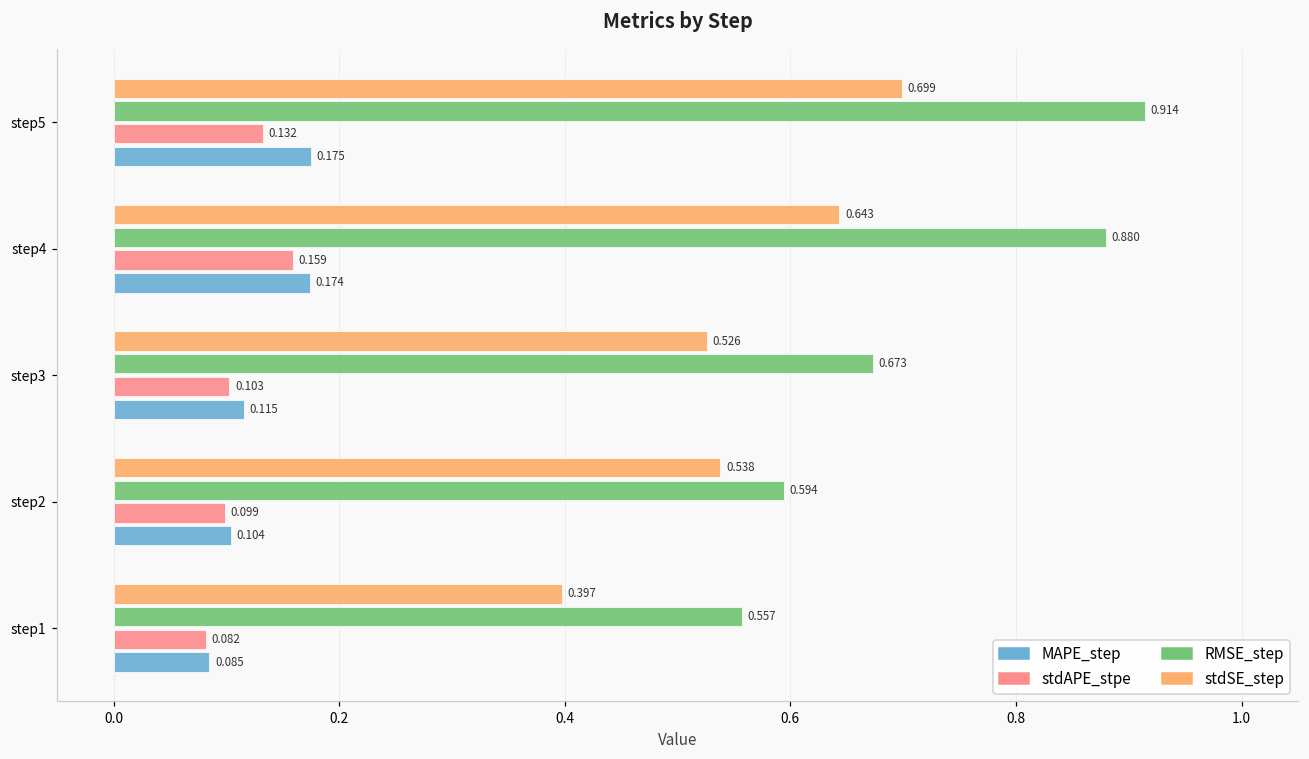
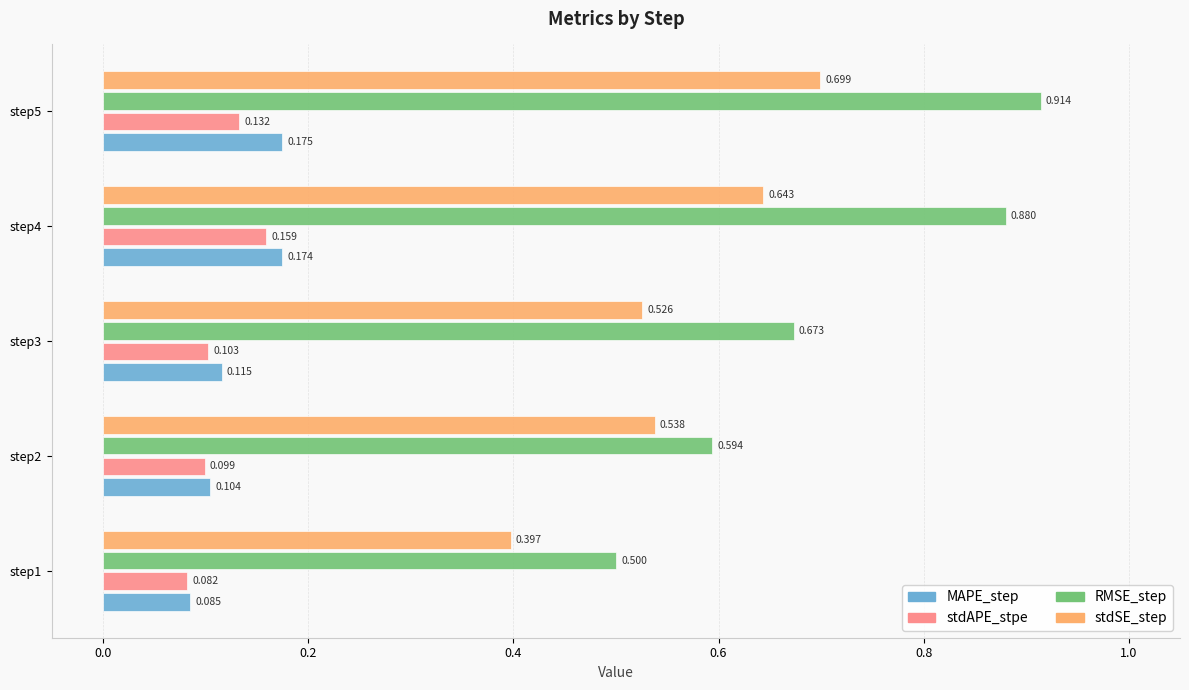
RMSE_step, step1: 0.557 -> 0.500
